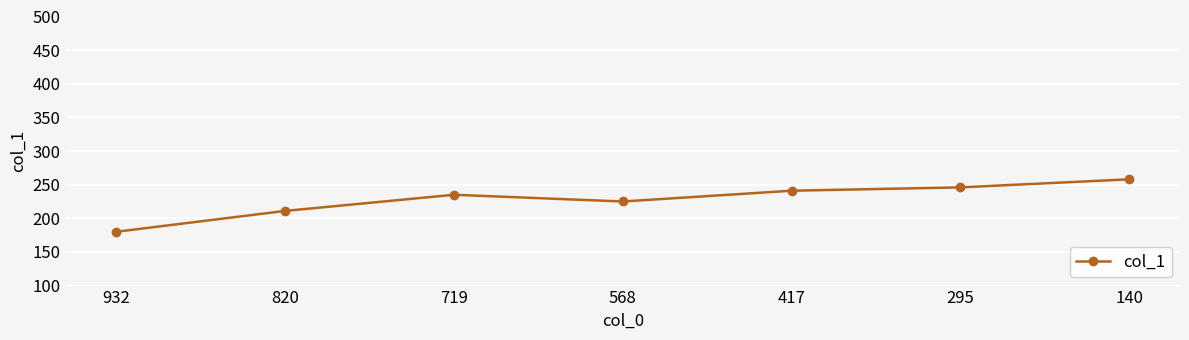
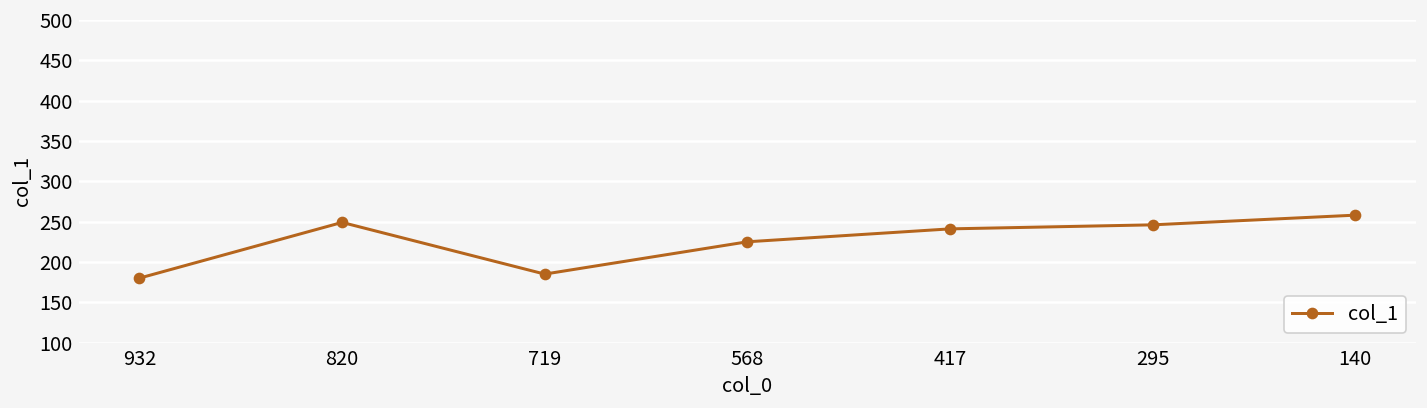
820: 210 -> 250
719: 240 -> 190
